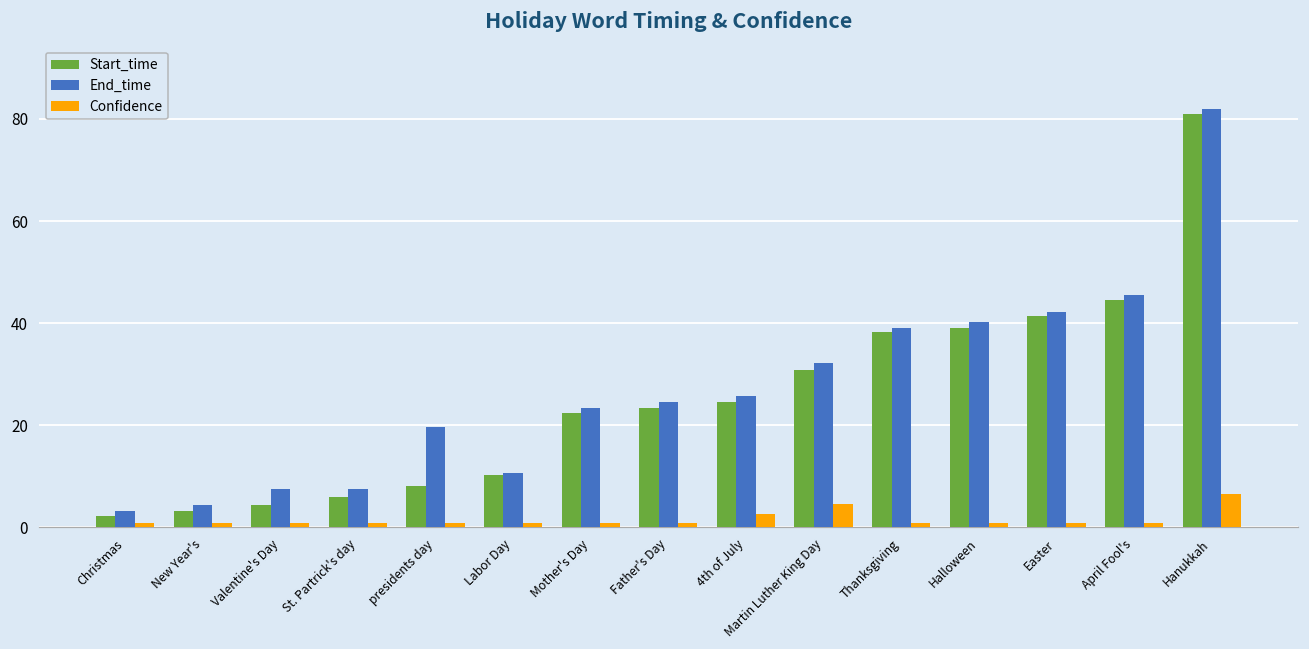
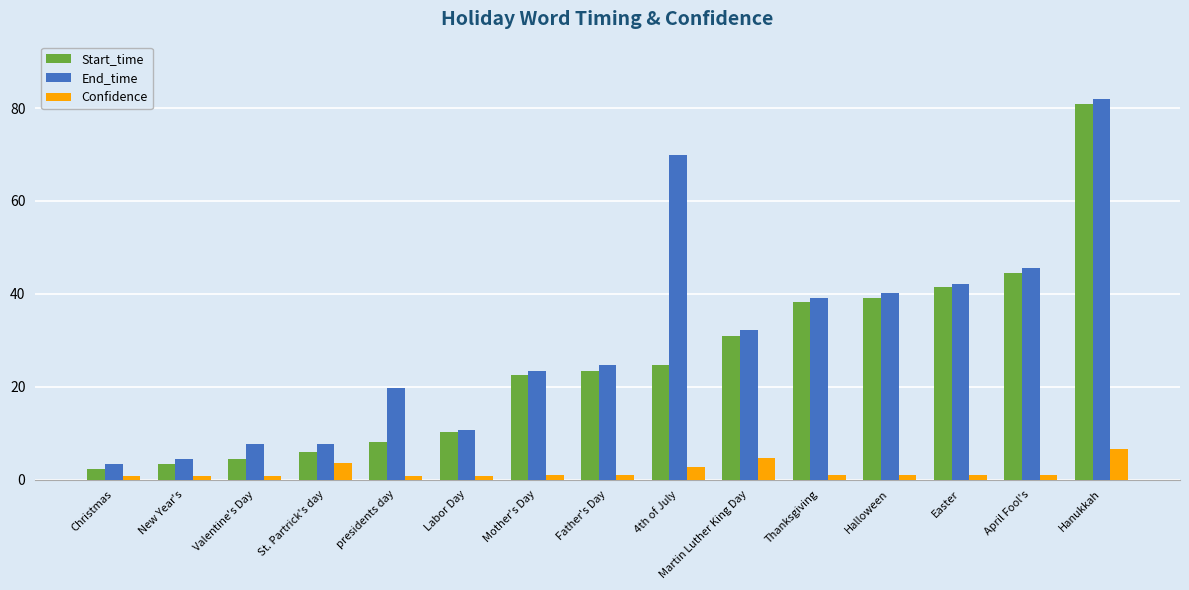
Confidence, St. Partrick's day: 1 -> 4
End_time, 4th of July: 26 -> 70
